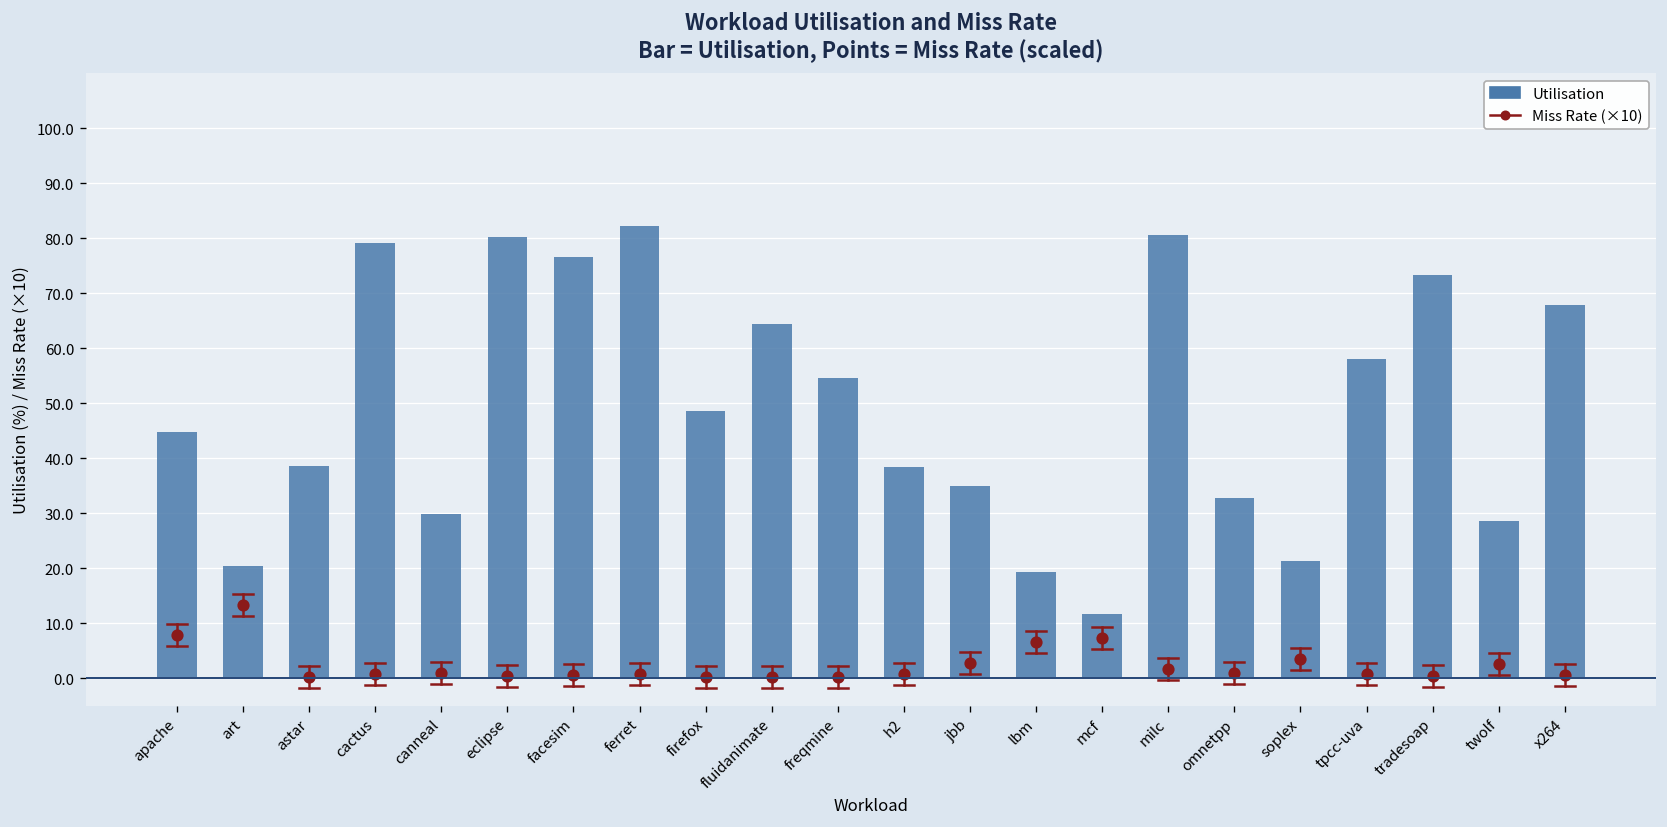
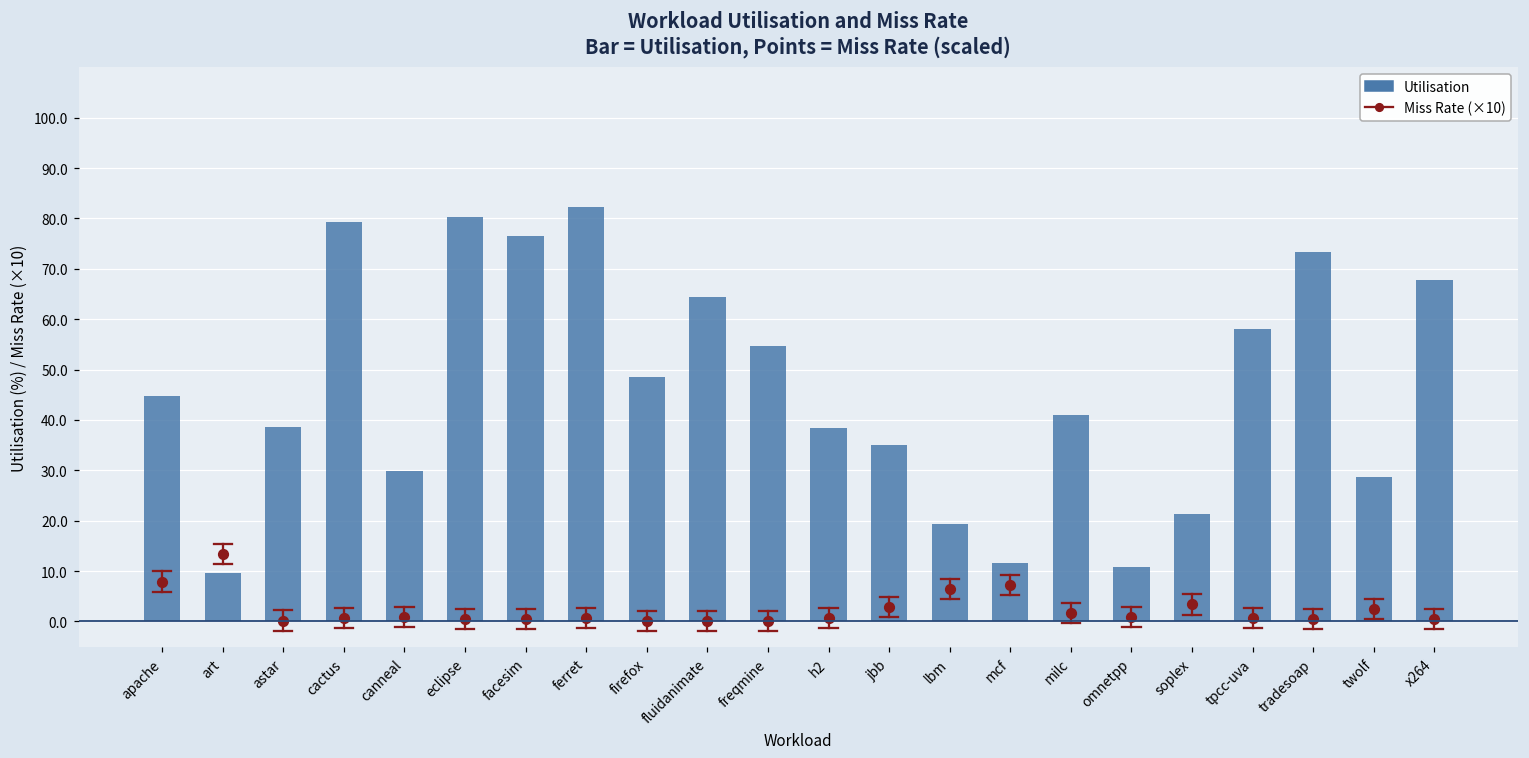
Utilisation, art: 20 -> 10
Utilisation, milc: 81 -> 41
Utilisation, omnetpp: 33 -> 11
